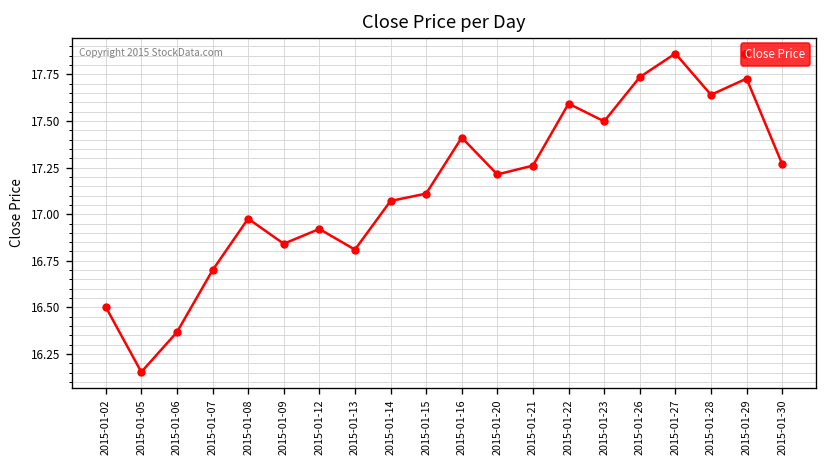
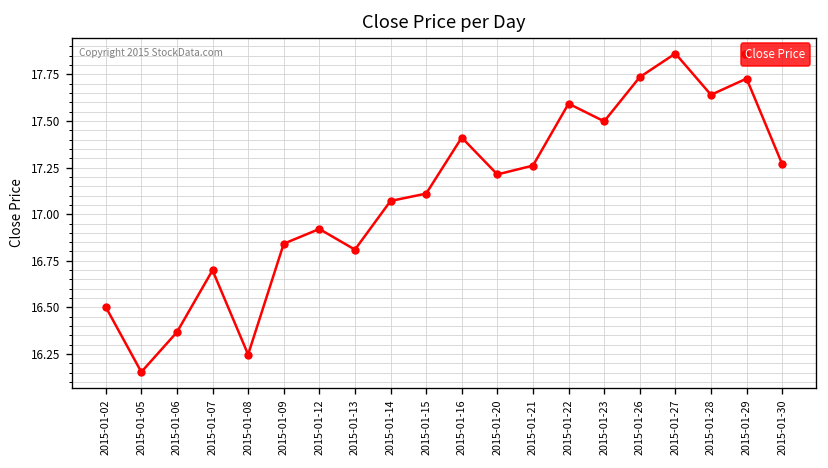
2015-01-08: 16.98 -> 16.25
